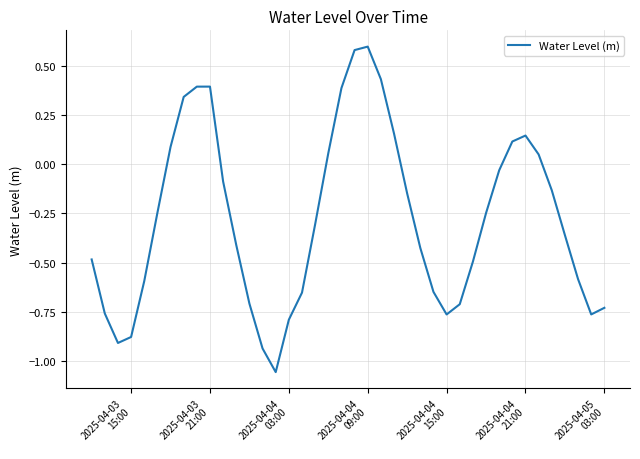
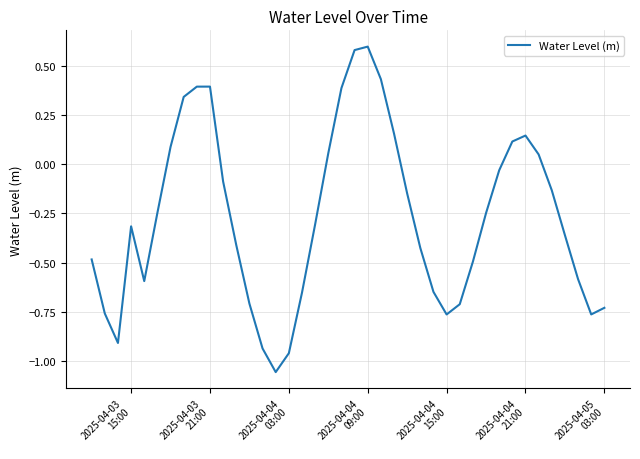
2025-04-03 15:00: -0.88 -> -0.31
2025-04-04 03:00: -0.79 -> -0.96
